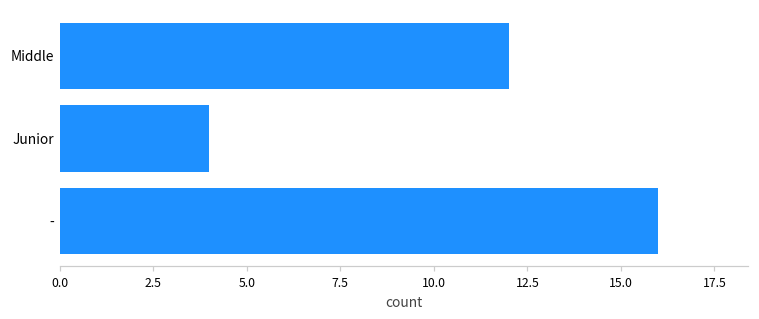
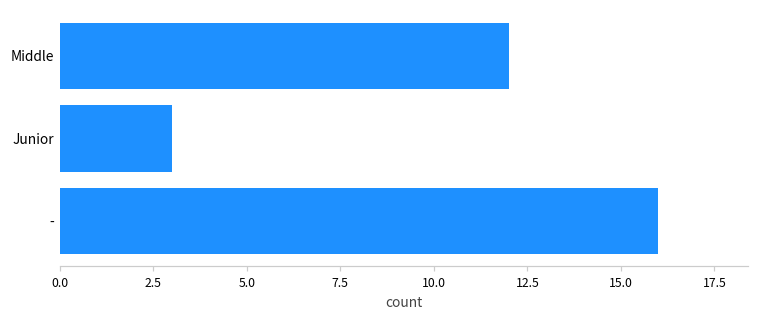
Junior: 4 -> 3
